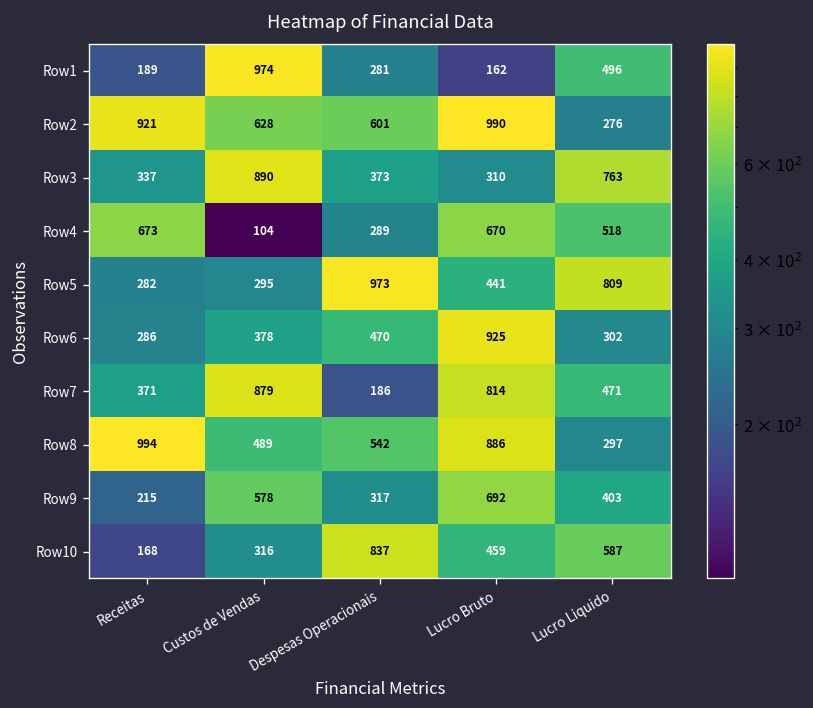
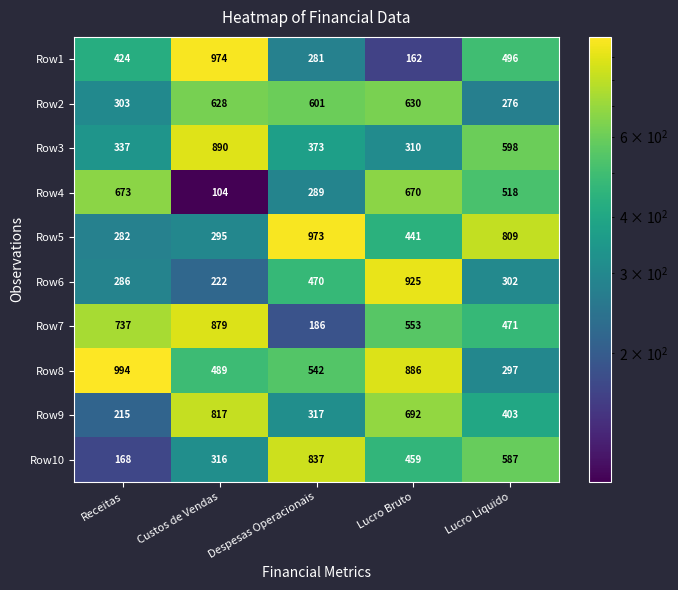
Row1, Receitas: 189 -> 424
Row2, Receitas: 921 -> 303
Row2, Lucro Bruto: 990 -> 630
Row3, Lucro Liquido: 763 -> 598
Row6, Custos de Vendas: 378 -> 222
Row7, Receitas: 371 -> 737
Row7, Lucro Bruto: 814 -> 553
Row9, Custos de Vendas: 578 -> 817
